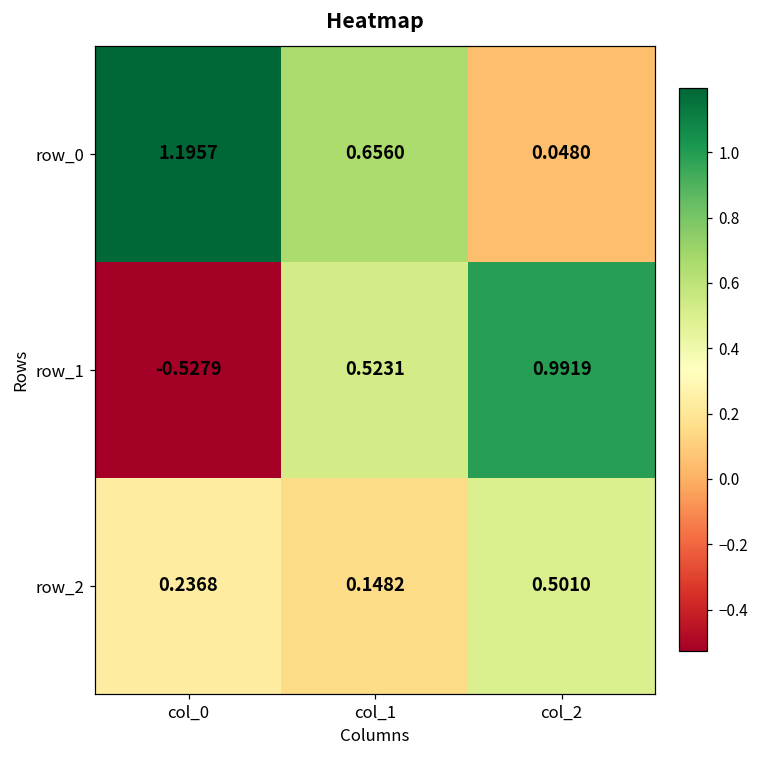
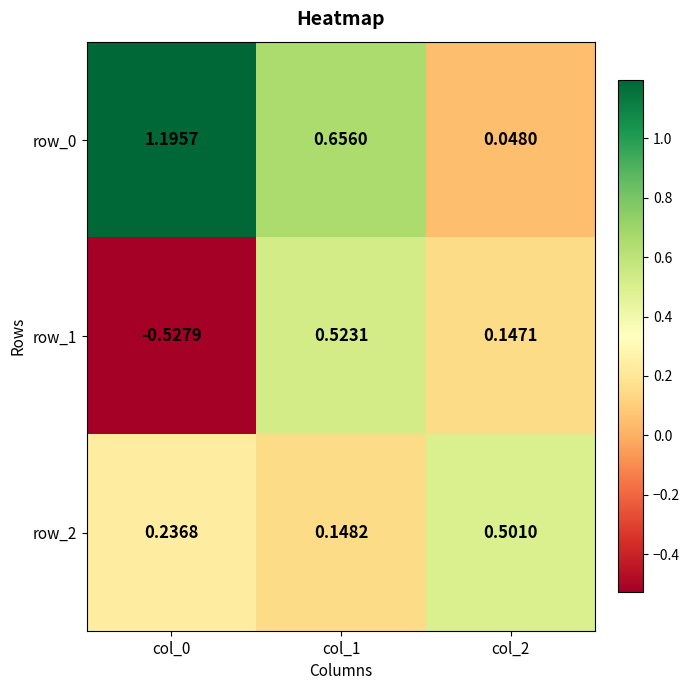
row_1, col_2: 0.9919 -> 0.1471
